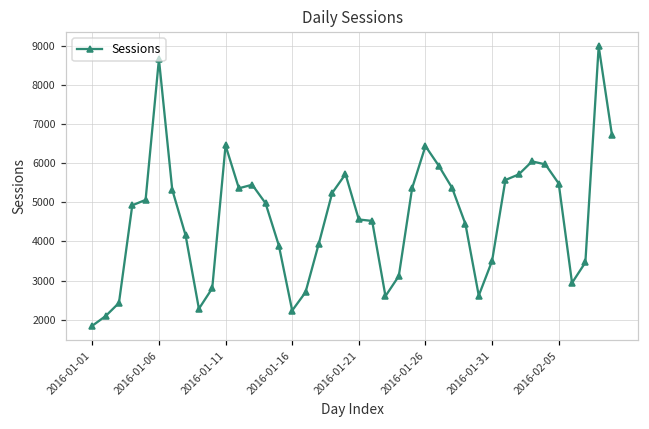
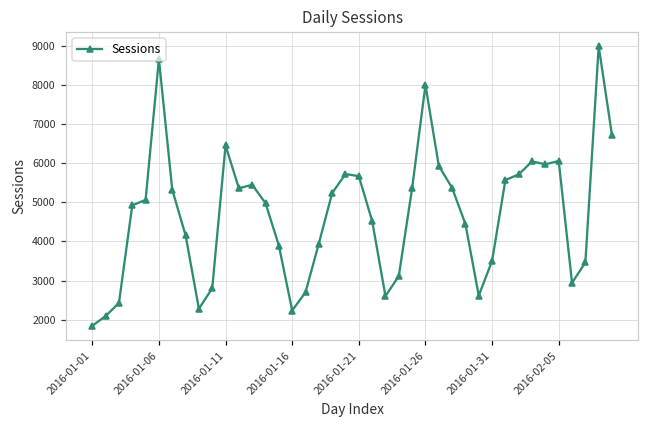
2016-01-21: 4600 -> 5700
2016-01-26: 6400 -> 8000
2016-02-05: 5500 -> 6100
